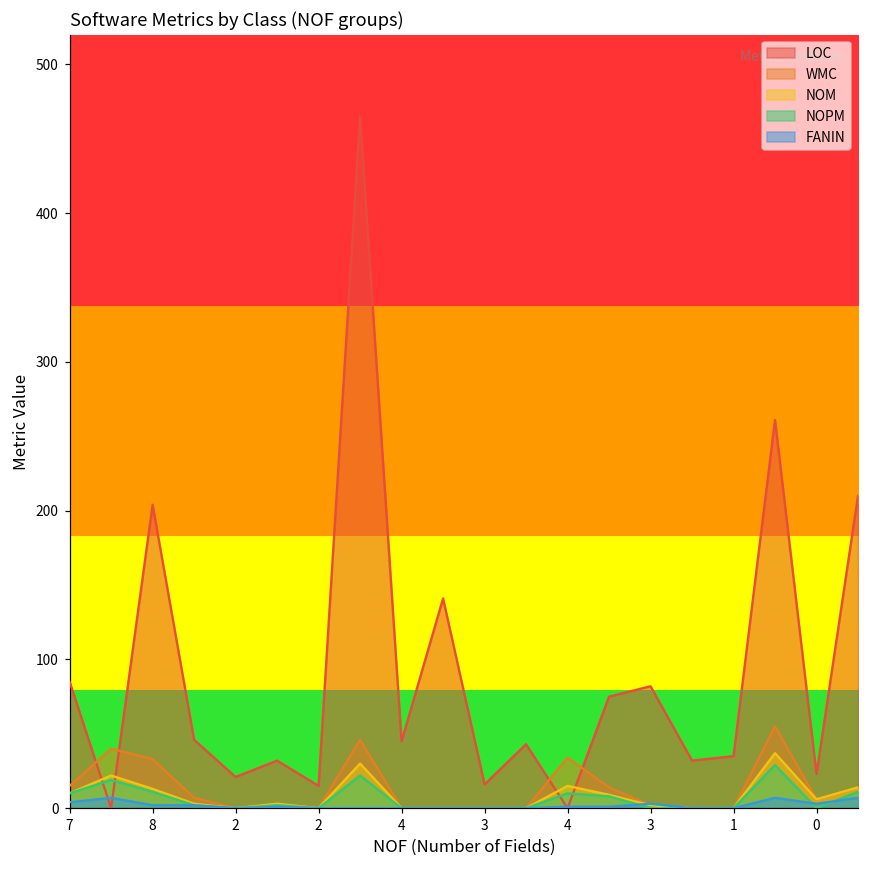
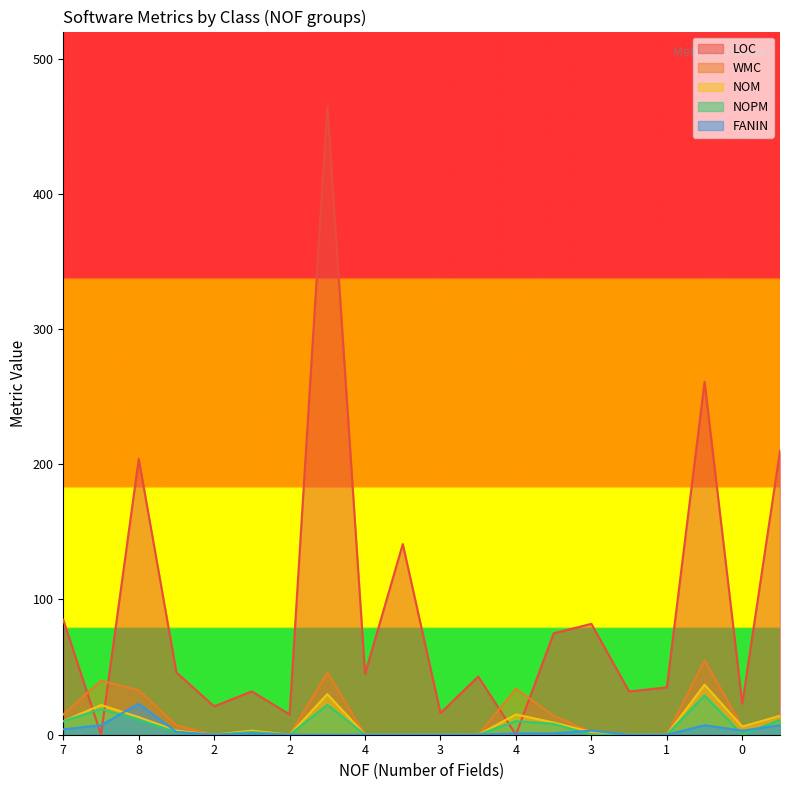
FANIN, 8: 2 -> 23
